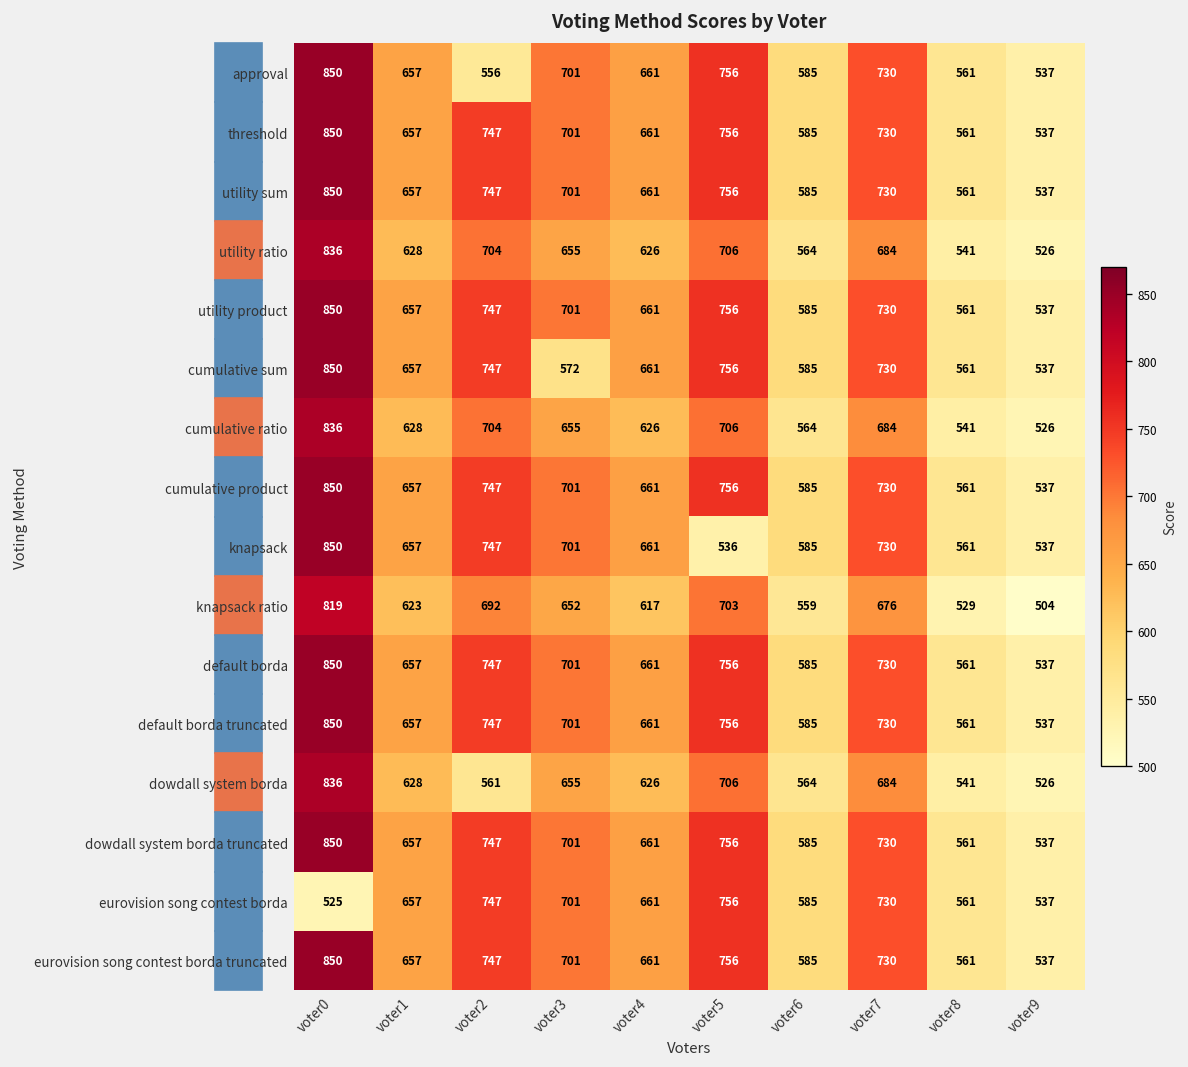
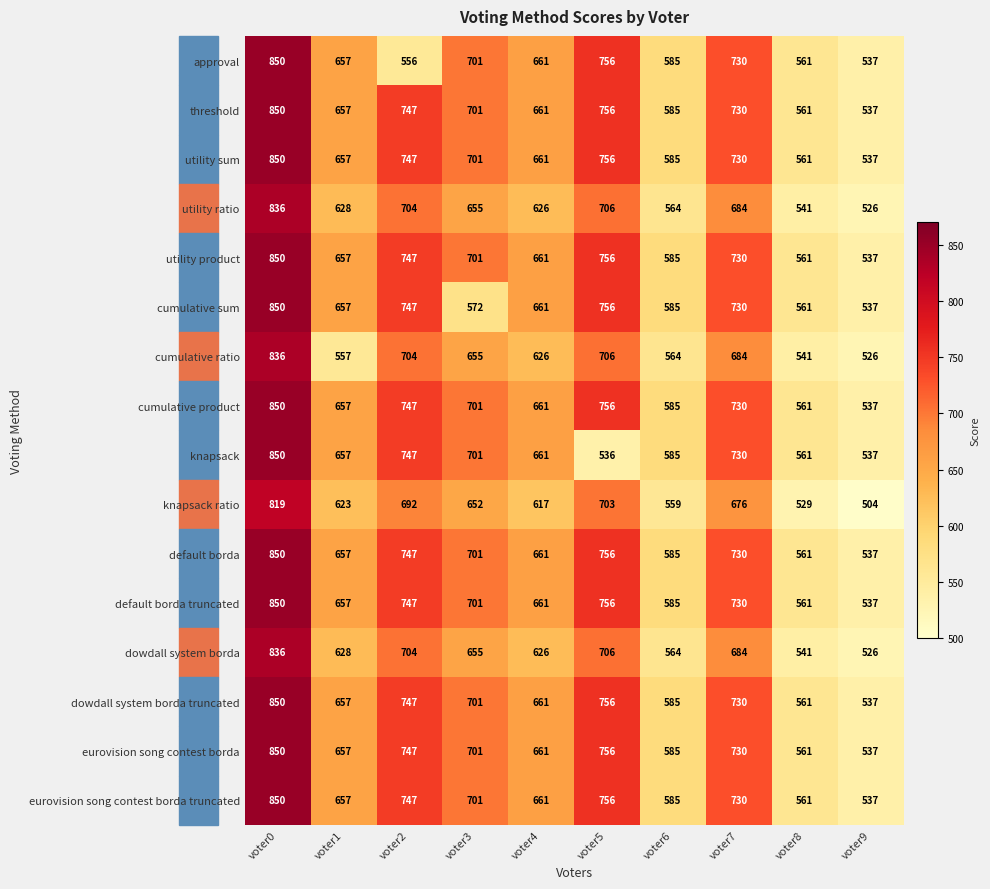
cumulative ratio, voter1: 628 -> 557
dowdall system borda, voter2: 561 -> 704
eurovision song contest borda, voter0: 525 -> 850
